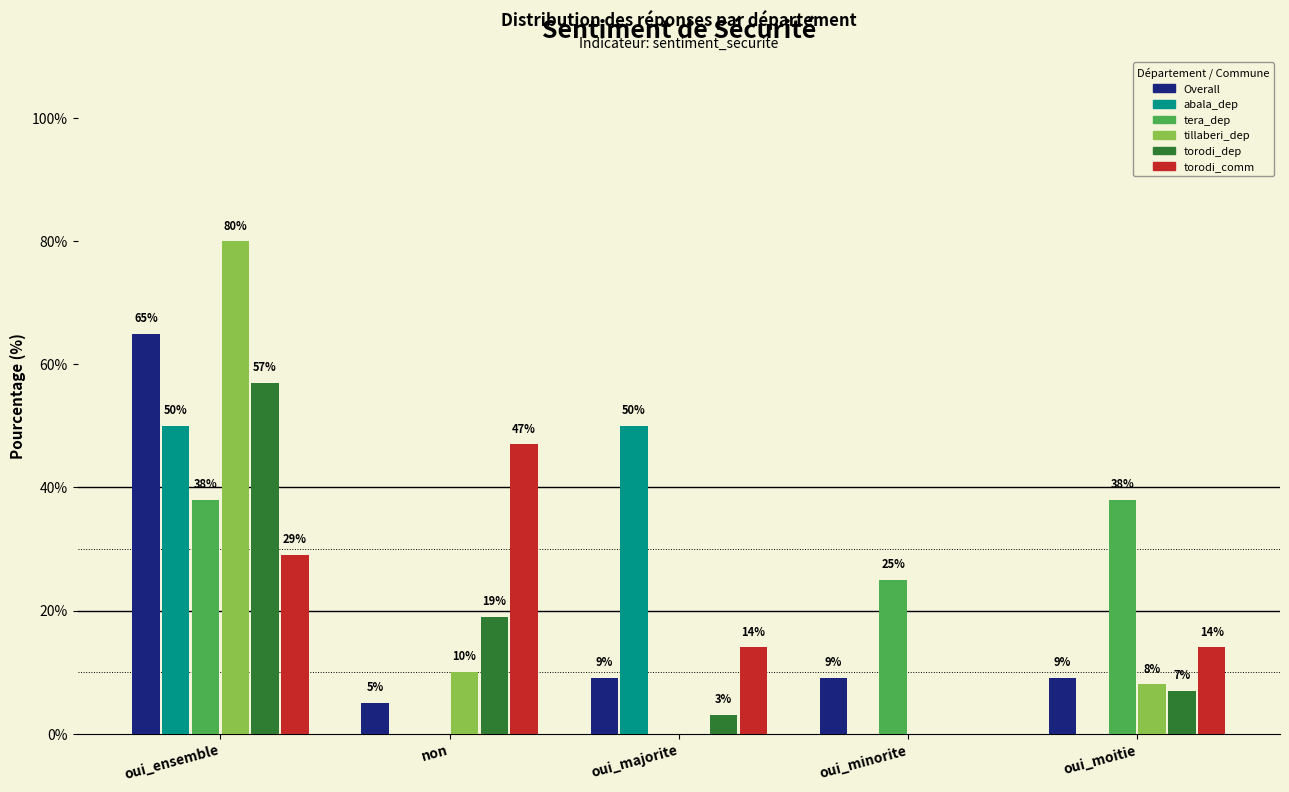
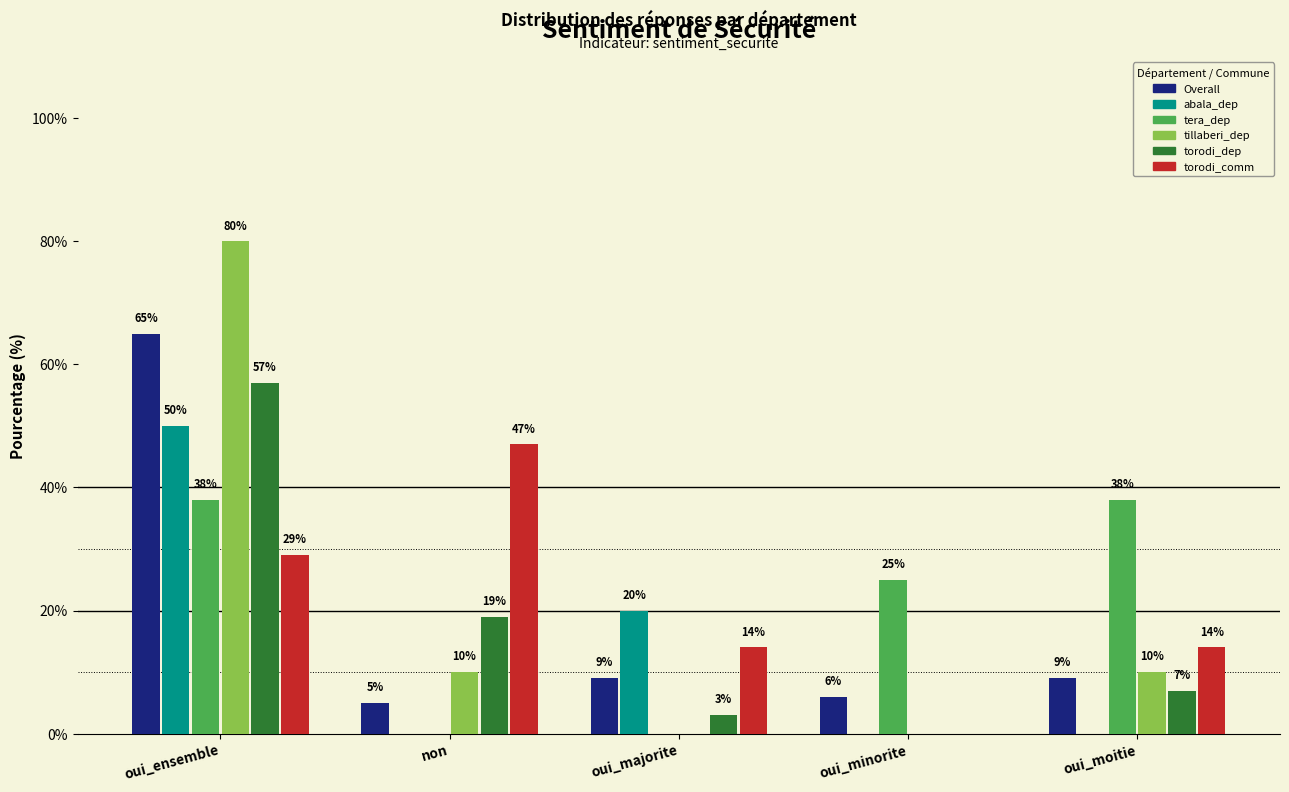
abala_dep, oui_majorite: 50% -> 20%
Overall, oui_minorite: 9% -> 6%
tillaberi_dep, oui_moitie: 8% -> 10%
